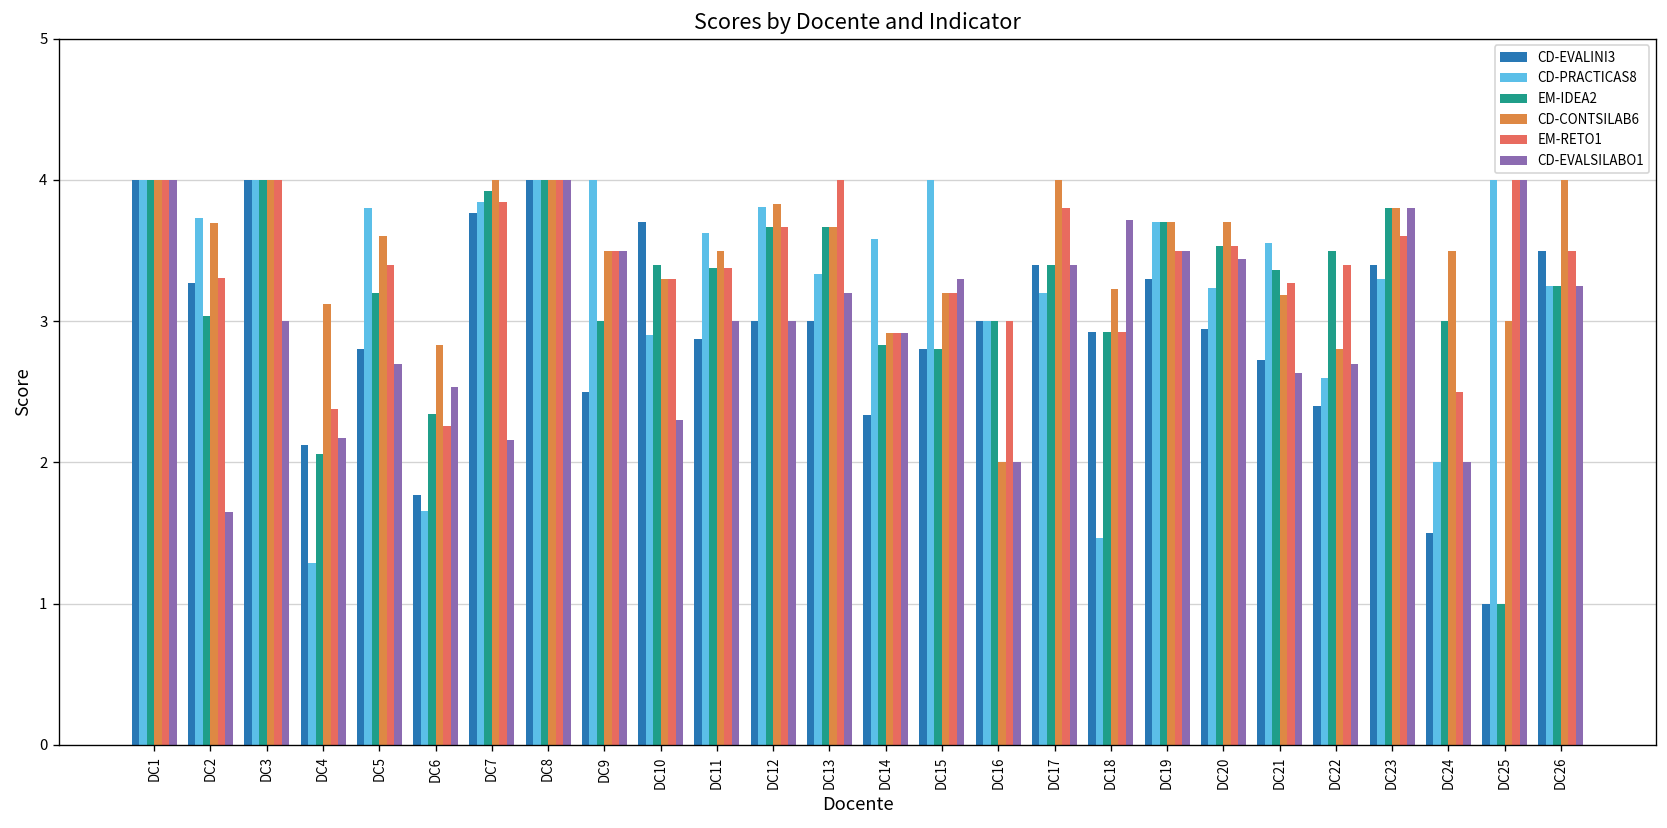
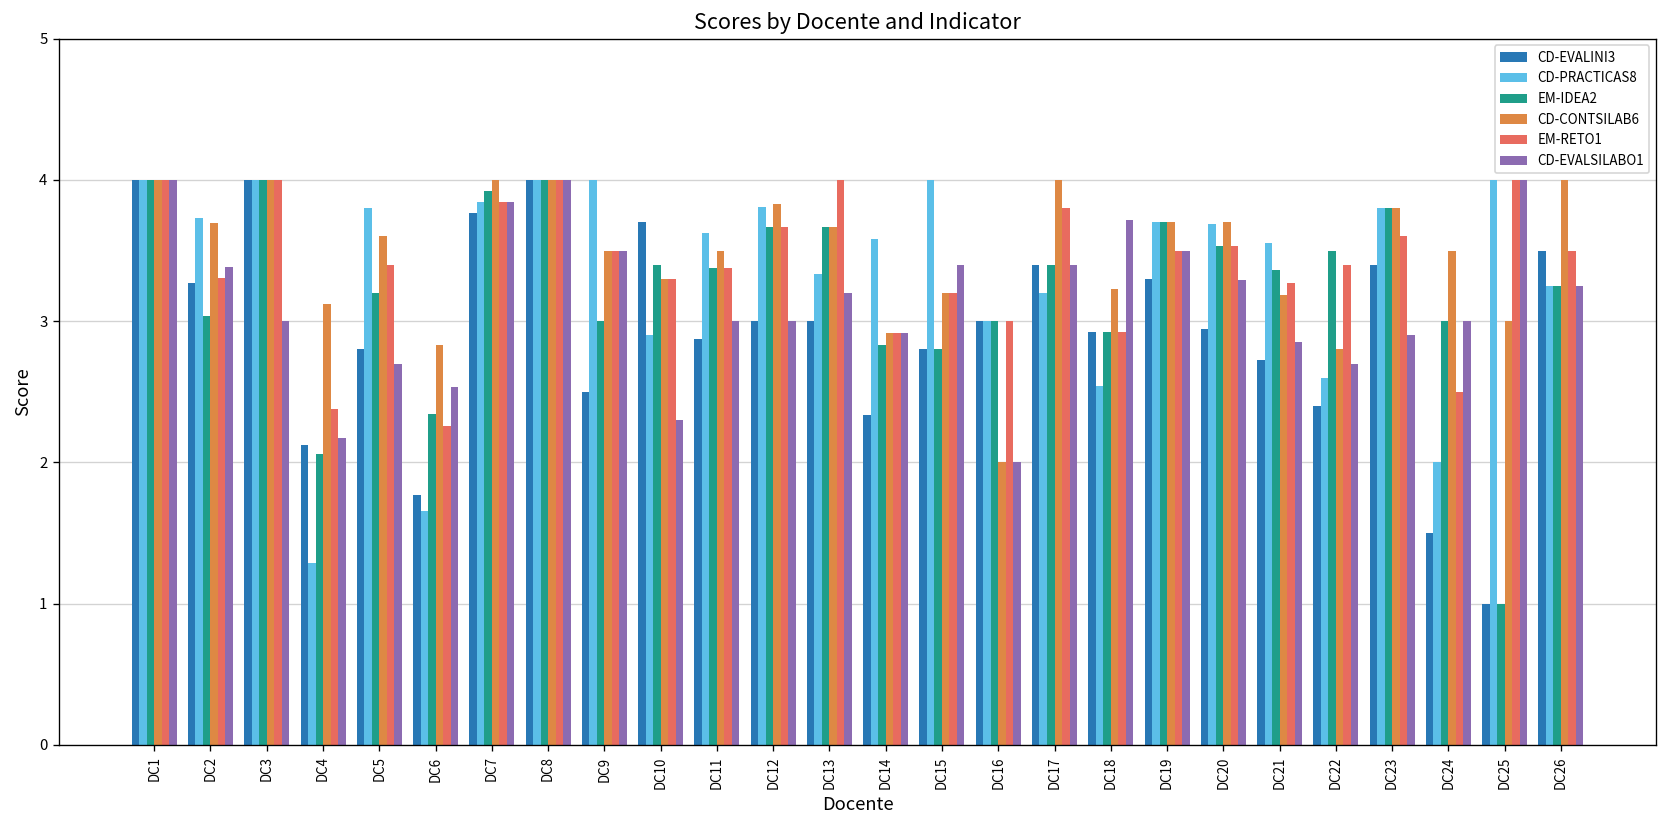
CD-EVALSILABO1, DC2: 1.64 -> 3.38
CD-EVALSILABO1, DC7: 2.16 -> 3.85
CD-EVALSILABO1, DC15: 3.3 -> 3.4
CD-PRACTICAS8, DC18: 1.46 -> 2.54
CD-PRACTICAS8, DC20: 3.24 -> 3.69
CD-EVALSILABO1, DC20: 3.44 -> 3.29
CD-EVALSILABO1, DC21: 2.64 -> 2.85
CD-PRACTICAS8, DC23: 3.3 -> 3.8
CD-EVALSILABO1, DC23: 3.8 -> 2.9
CD-EVALSILABO1, DC24: 2 -> 3
